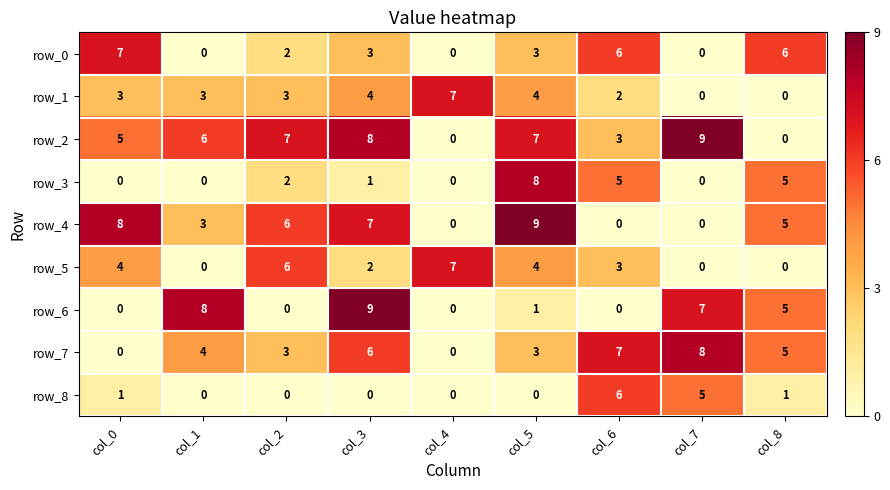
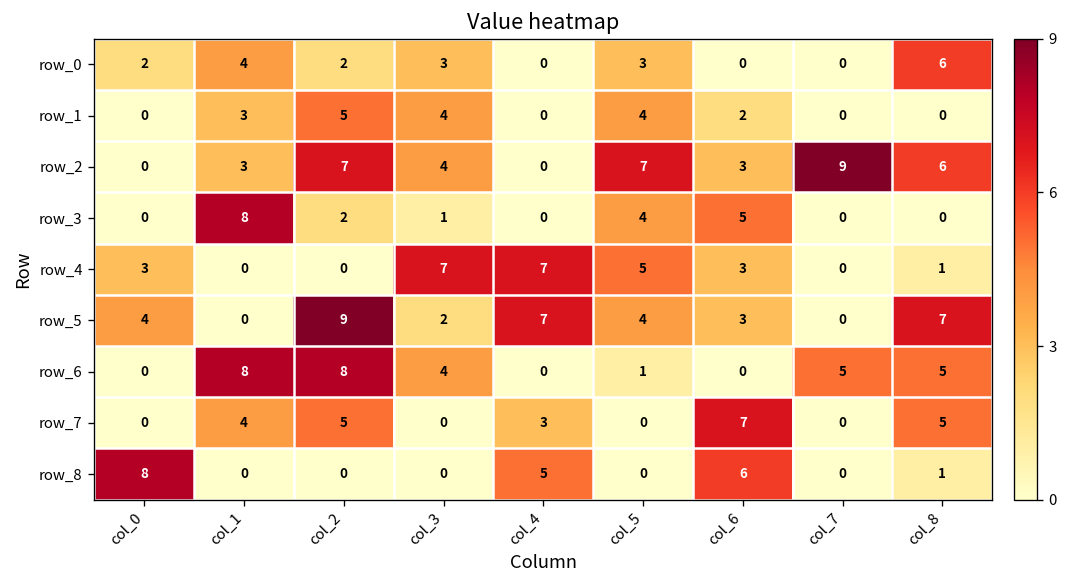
row_0, col_0: 7 -> 2
row_0, col_1: 0 -> 4
row_0, col_6: 6 -> 0
row_1, col_0: 3 -> 0
row_1, col_2: 3 -> 5
row_1, col_4: 7 -> 0
row_2, col_0: 5 -> 0
row_2, col_1: 6 -> 3
row_2, col_3: 8 -> 4
row_2, col_8: 0 -> 6
row_3, col_1: 0 -> 8
row_3, col_5: 8 -> 4
row_3, col_8: 5 -> 0
row_4, col_0: 8 -> 3
row_4, col_1: 3 -> 0
row_4, col_2: 6 -> 0
row_4, col_4: 0 -> 7
row_4, col_5: 9 -> 5
row_4, col_6: 0 -> 3
row_4, col_8: 5 -> 1
row_5, col_2: 6 -> 9
row_5, col_8: 0 -> 7
row_6, col_2: 0 -> 8
row_6, col_3: 9 -> 4
row_6, col_7: 7 -> 5
row_7, col_2: 3 -> 5
row_7, col_3: 6 -> 0
row_7, col_4: 0 -> 3
row_7, col_5: 3 -> 0
row_7, col_7: 8 -> 0
row_8, col_0: 1 -> 8
row_8, col_4: 0 -> 5
row_8, col_7: 5 -> 0
